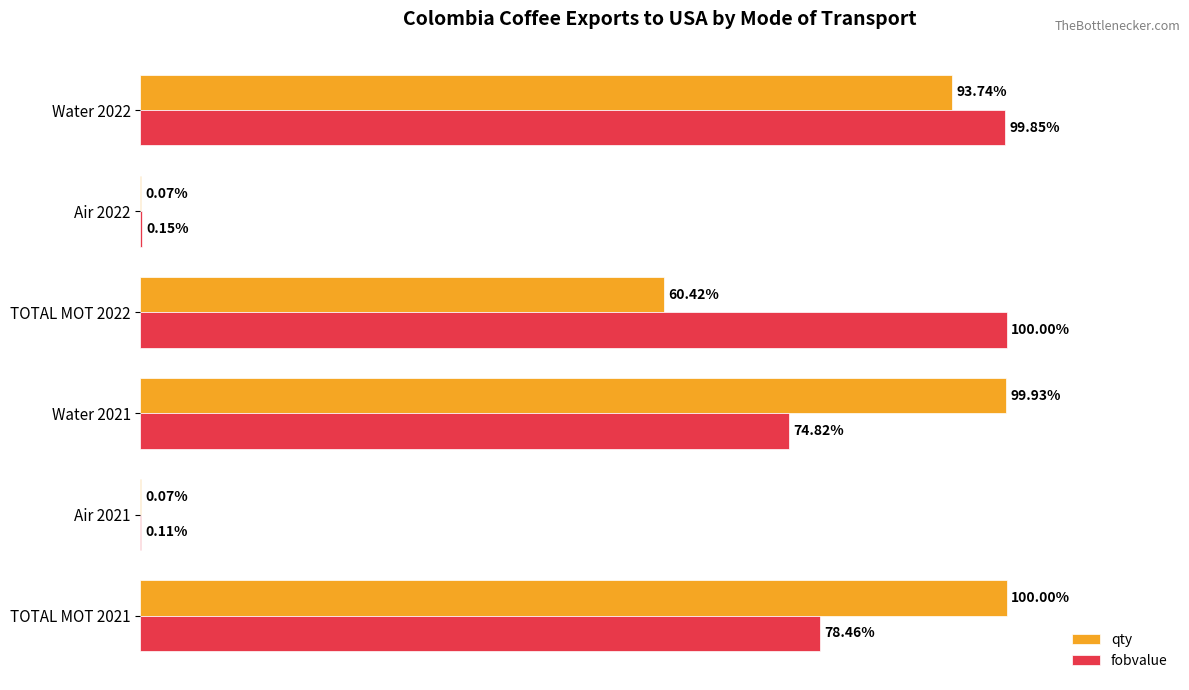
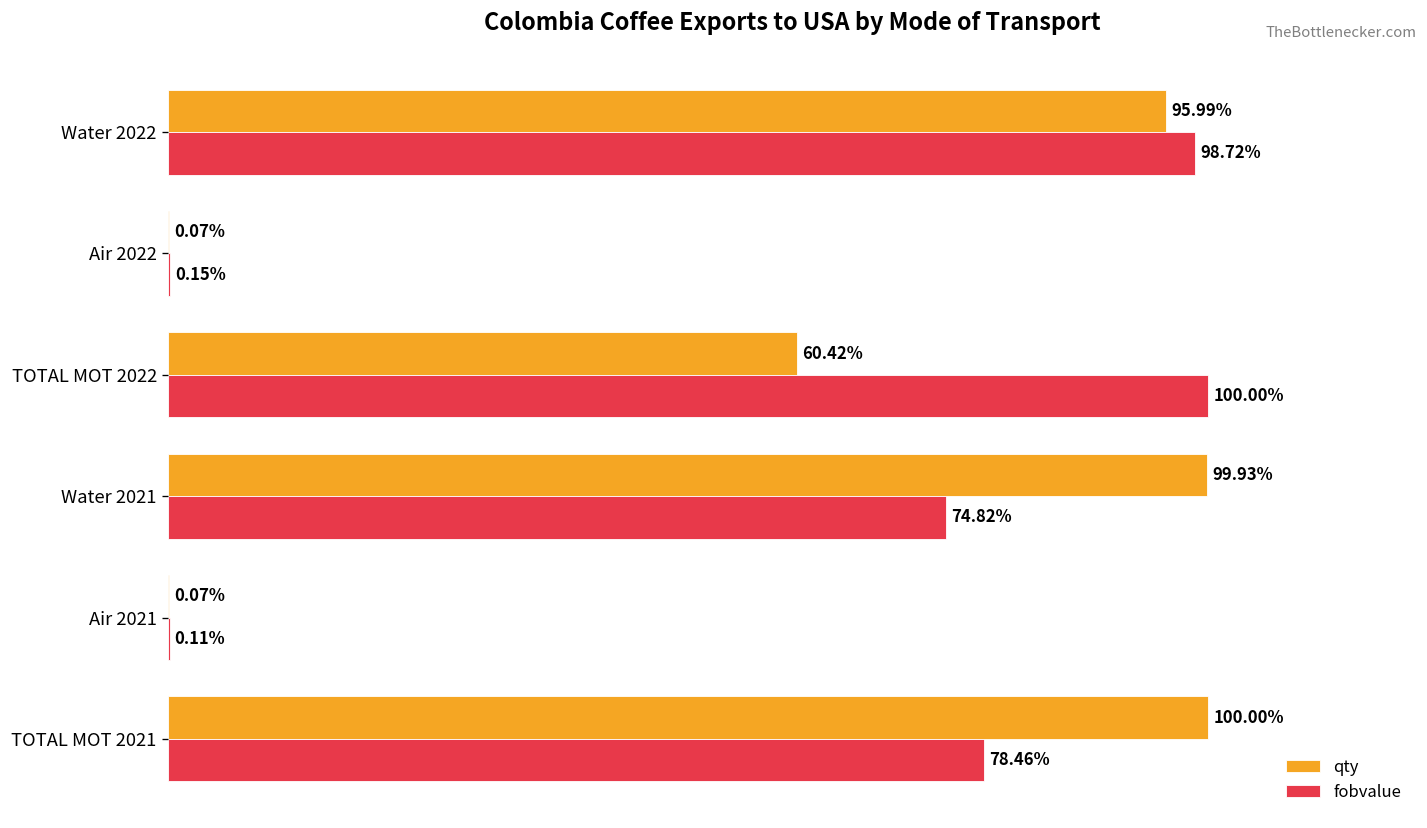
qty, Water 2022: 93.74% -> 95.99%
fobvalue, Water 2022: 99.85% -> 98.72%
